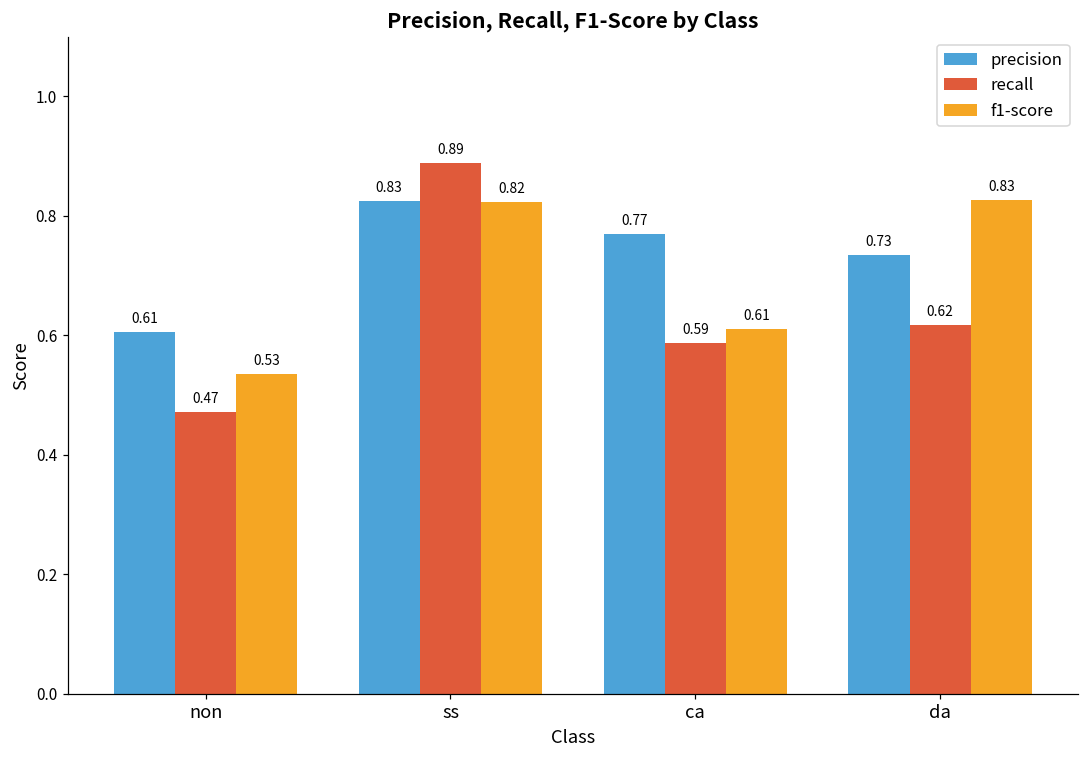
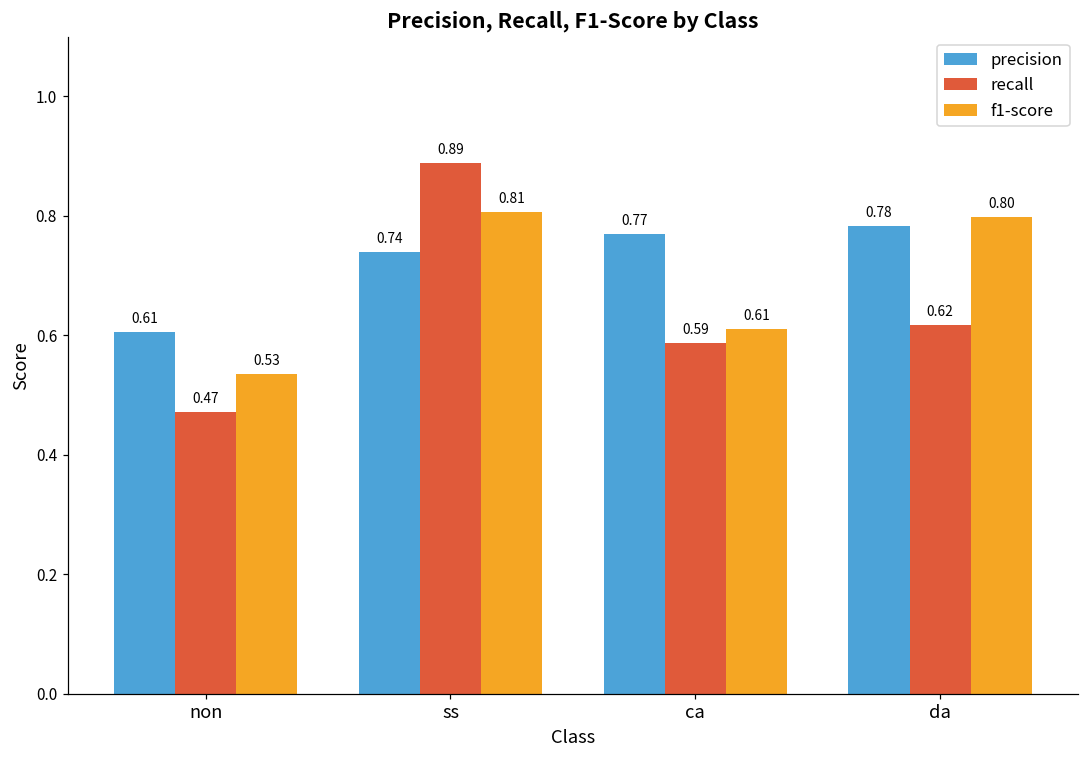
precision, ss: 0.83 -> 0.74
f1-score, ss: 0.82 -> 0.81
precision, da: 0.73 -> 0.78
f1-score, da: 0.83 -> 0.80
